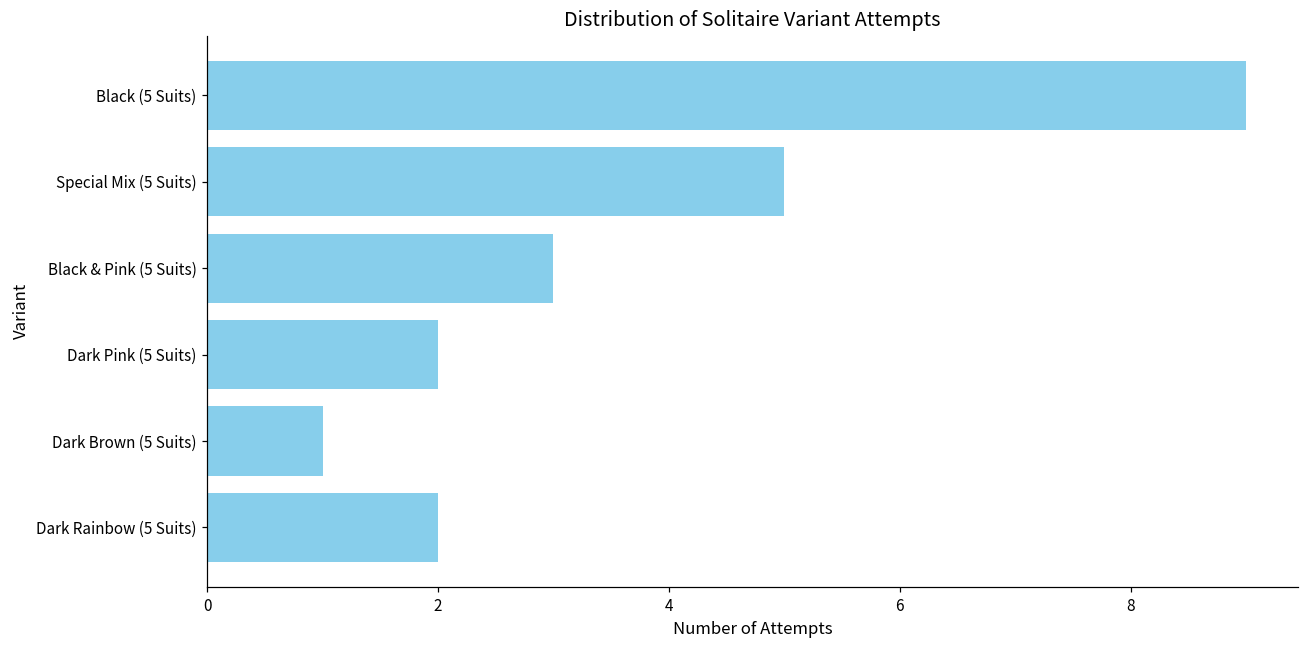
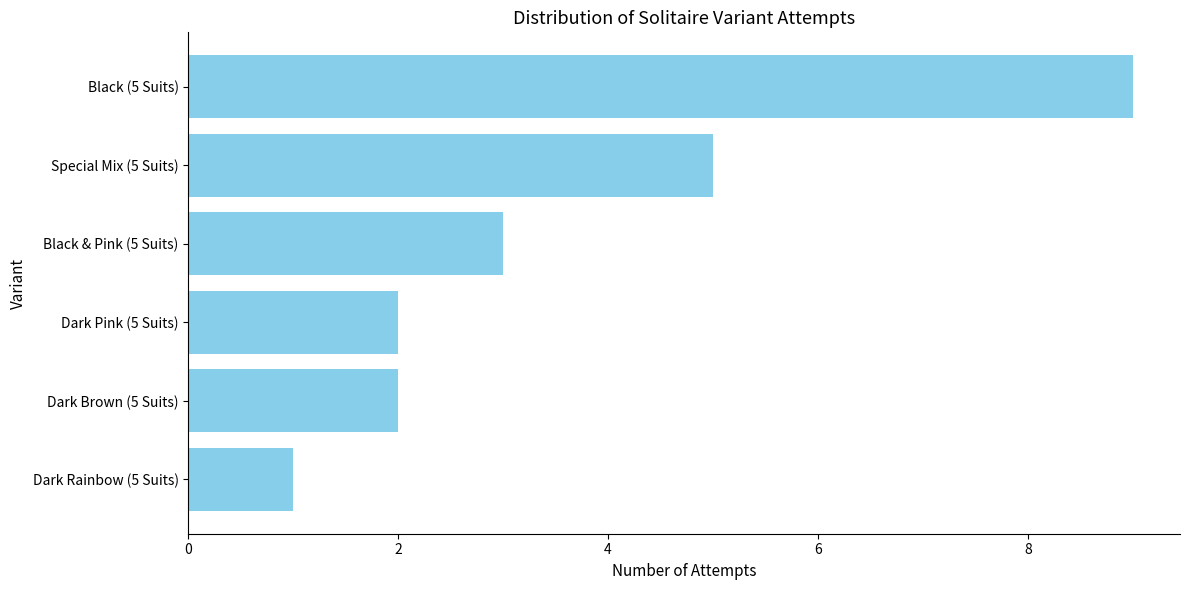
Dark Brown (5 Suits): 1 -> 2
Dark Rainbow (5 Suits): 2 -> 1
